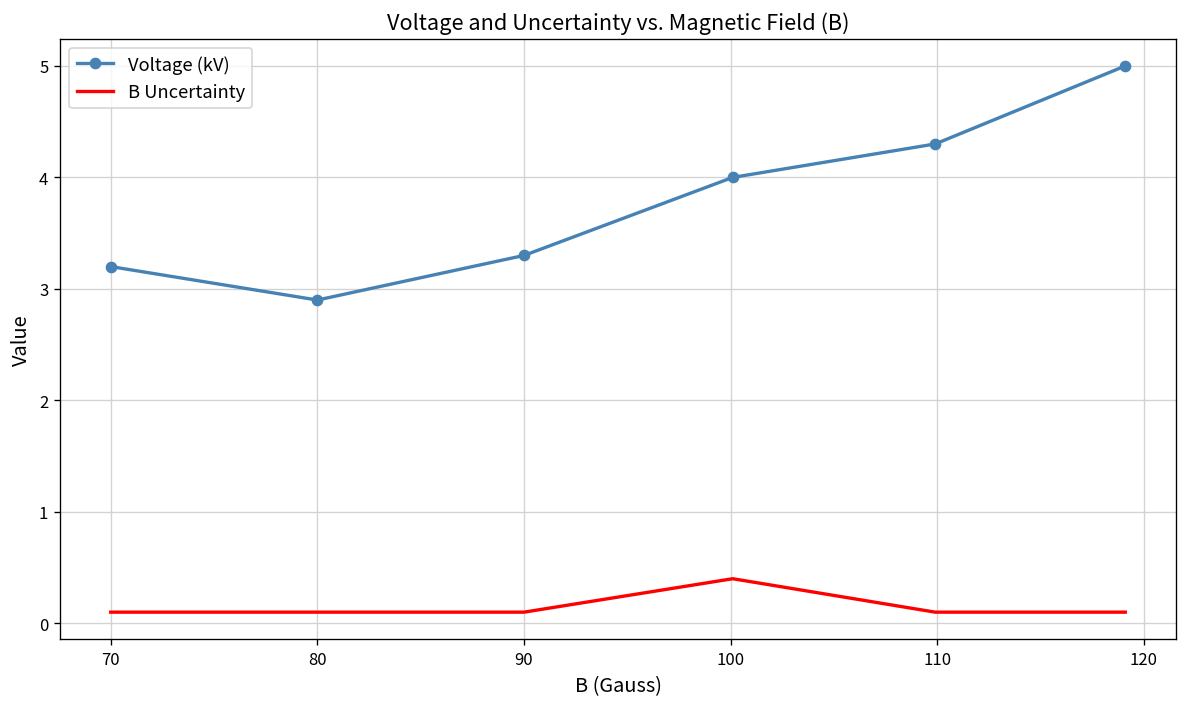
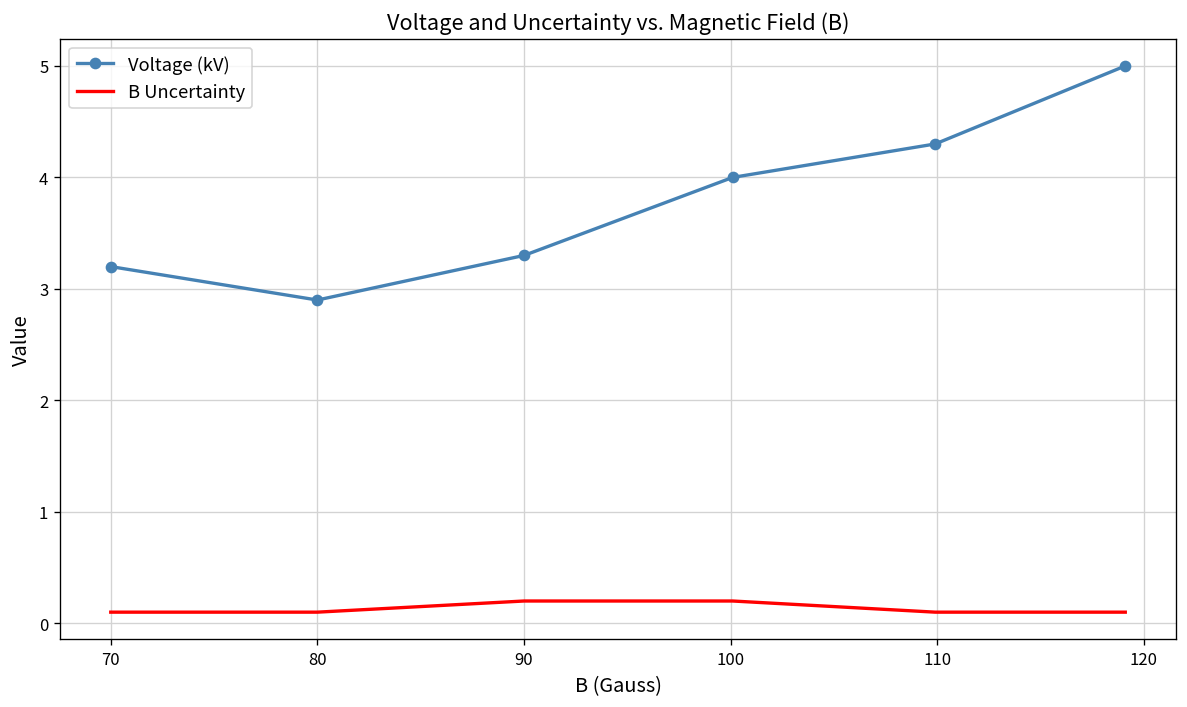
B Uncertainty, 90: 0.1 -> 0.2
B Uncertainty, 100: 0.4 -> 0.2
